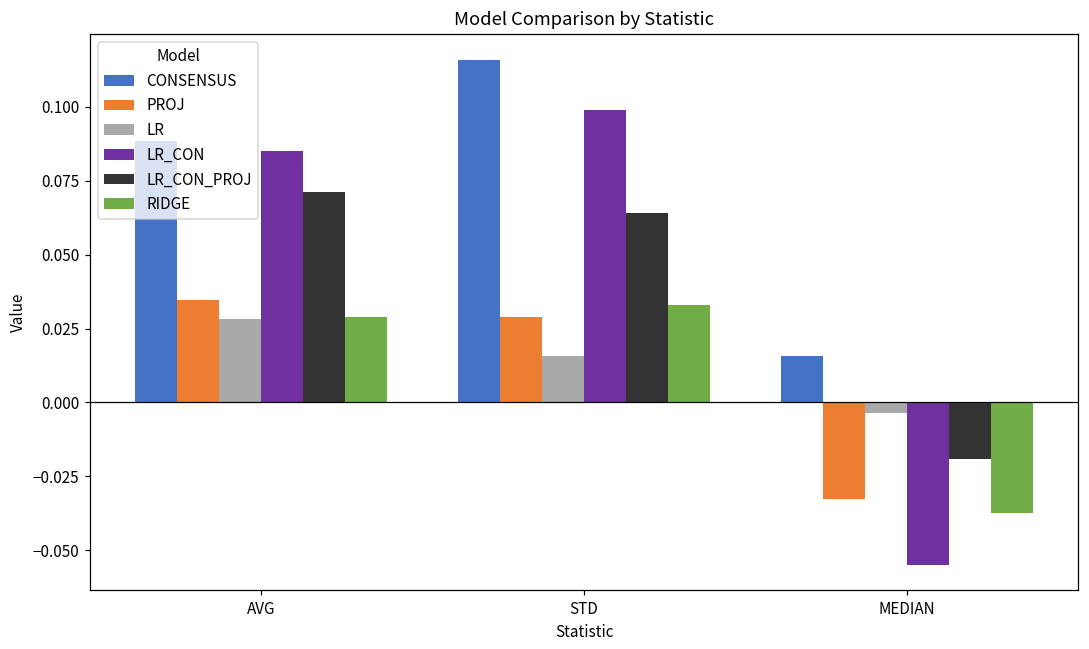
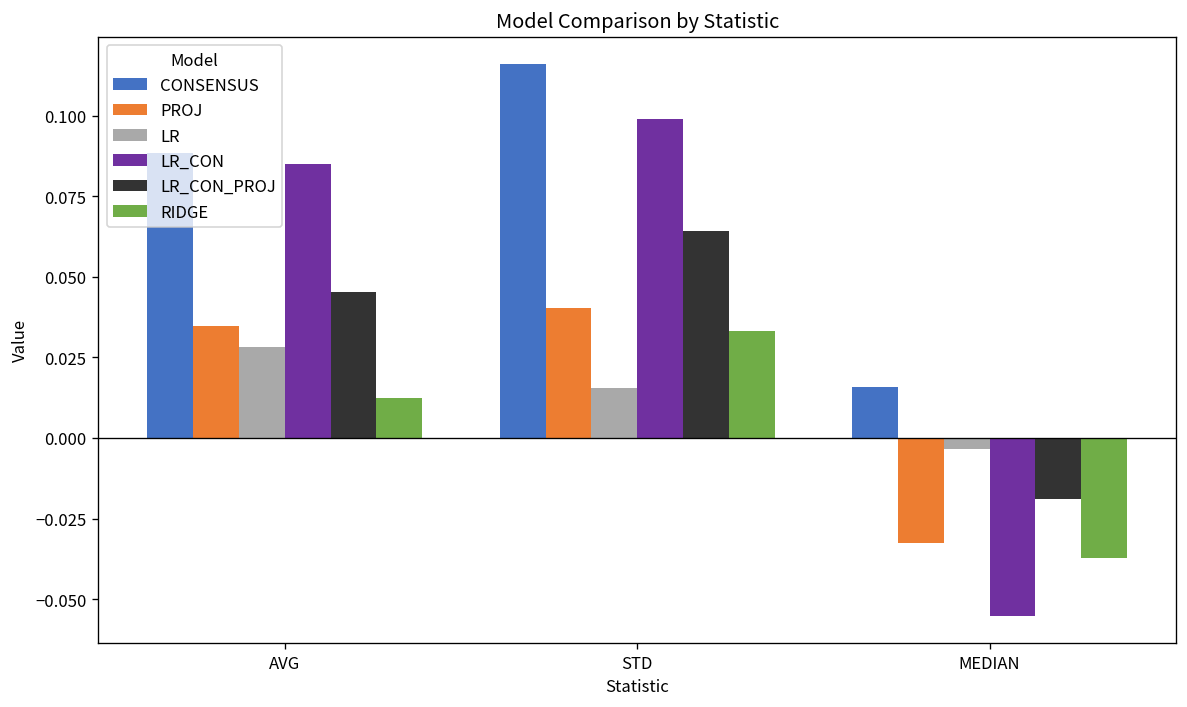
LR_CON_PROJ, AVG: 0.071 -> 0.045
RIDGE, AVG: 0.029 -> 0.012
PROJ, STD: 0.029 -> 0.040
